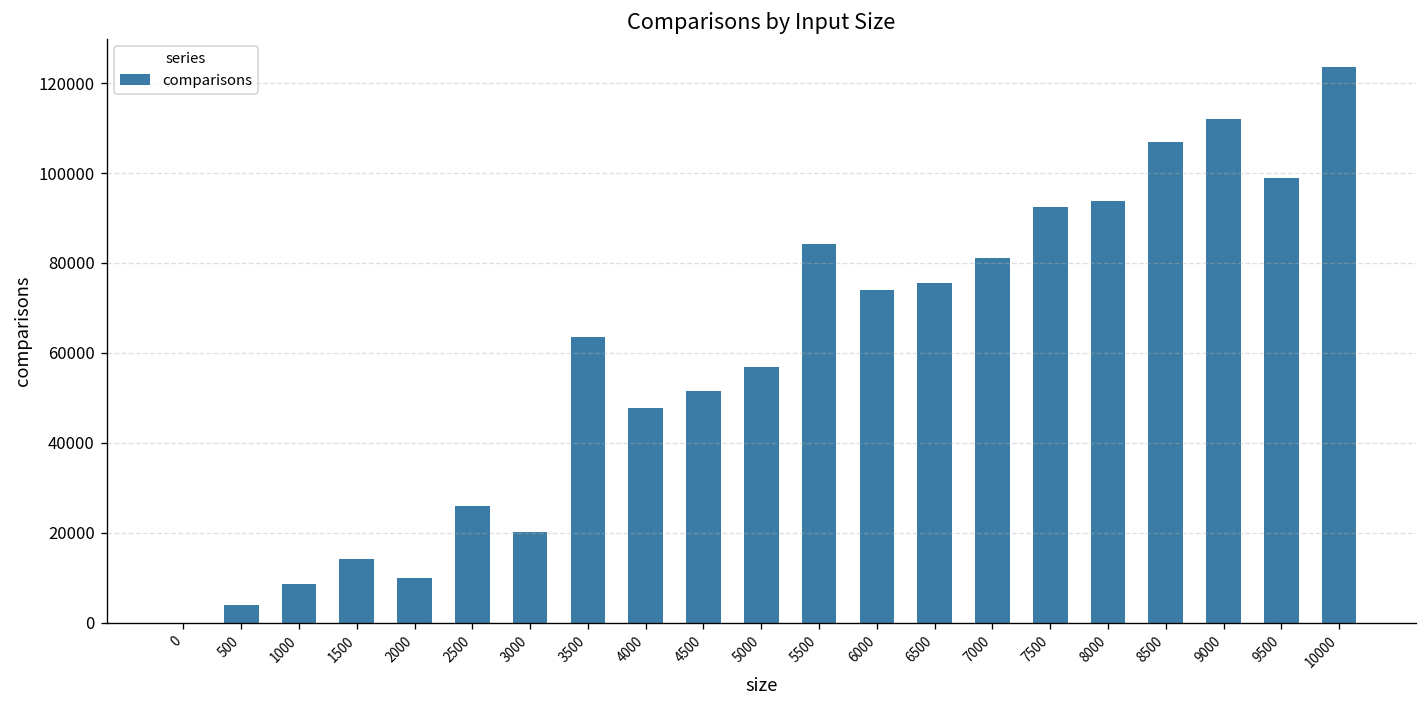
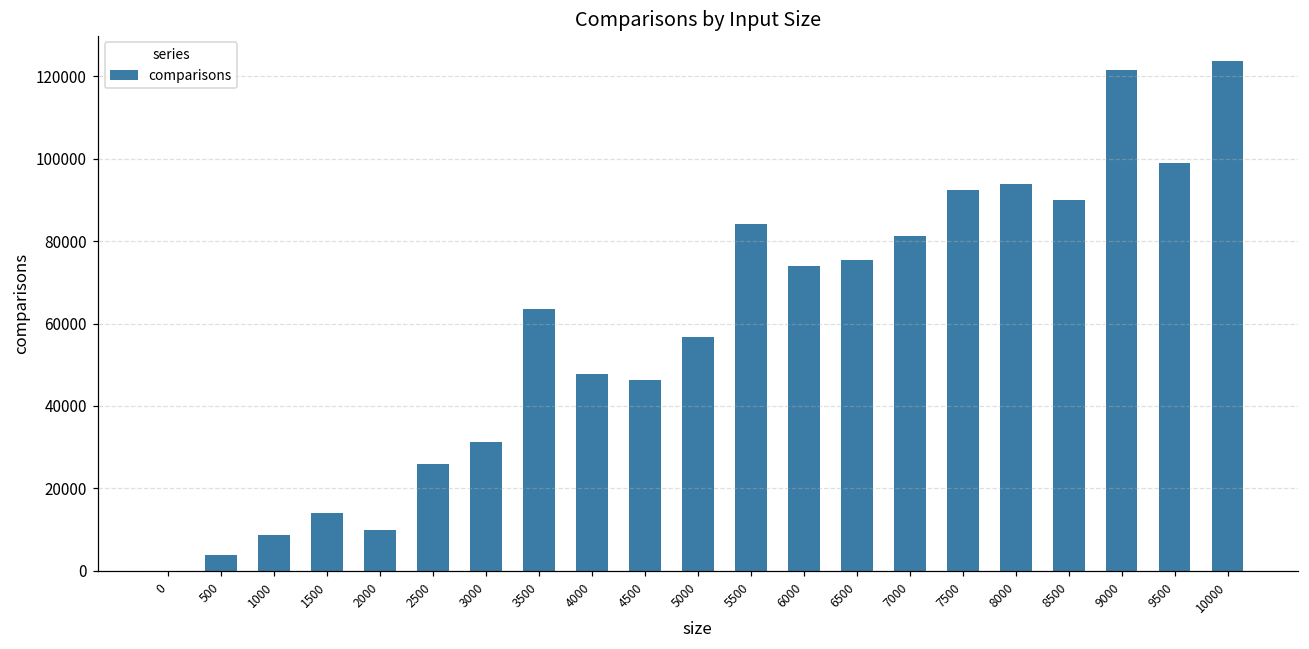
3000: 20000 -> 31000
4500: 52000 -> 46000
8500: 107000 -> 90000
9000: 112000 -> 121000
